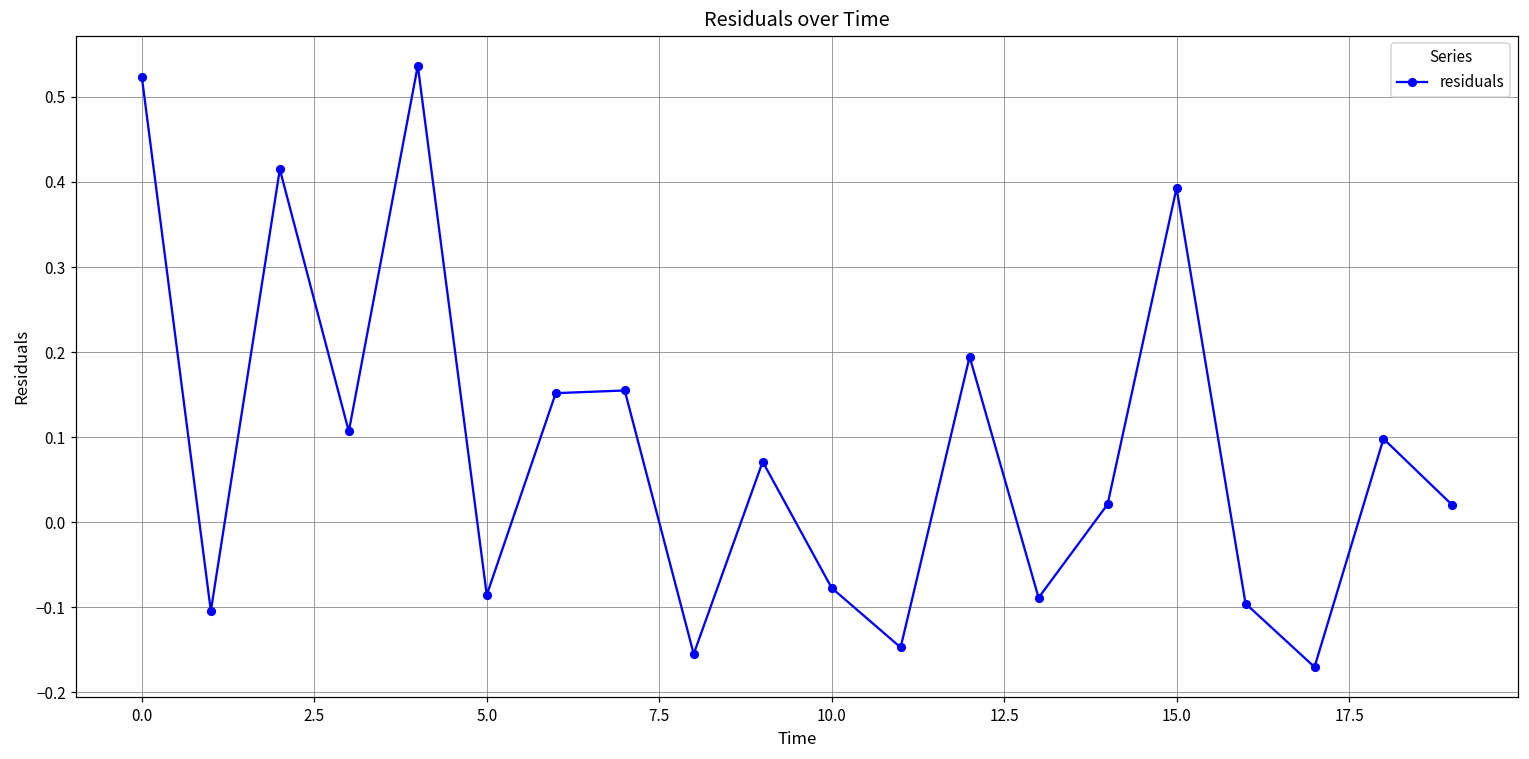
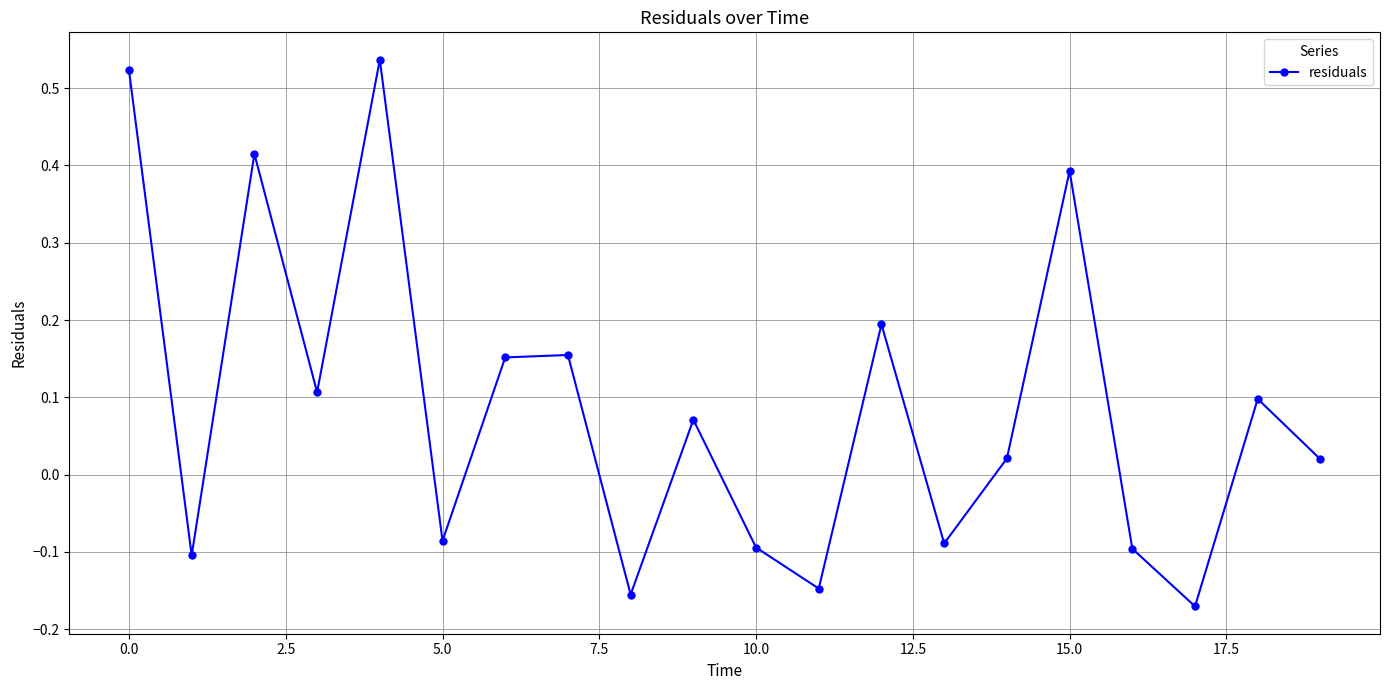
10.0: -0.08 -> -0.09
